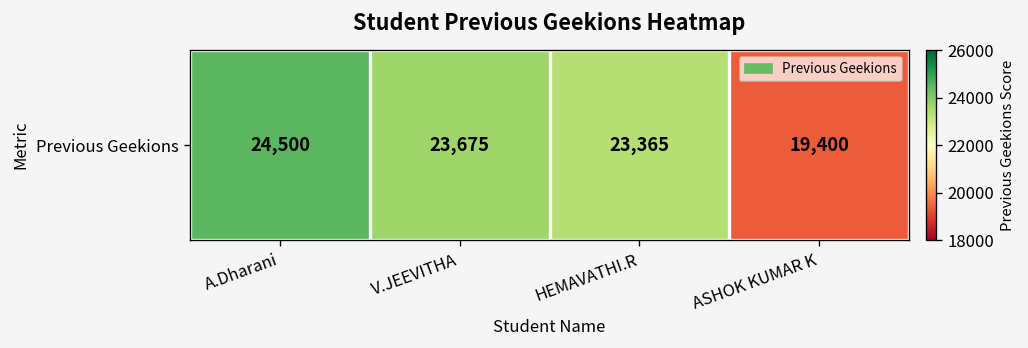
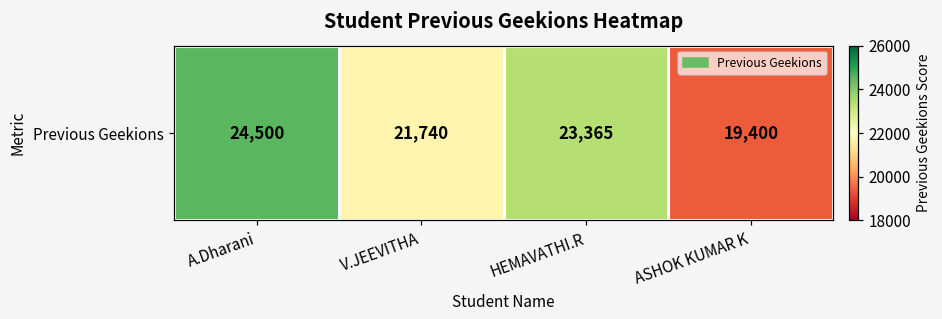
Previous Geekions, V.JEEVITHA: 23,675 -> 21,740
